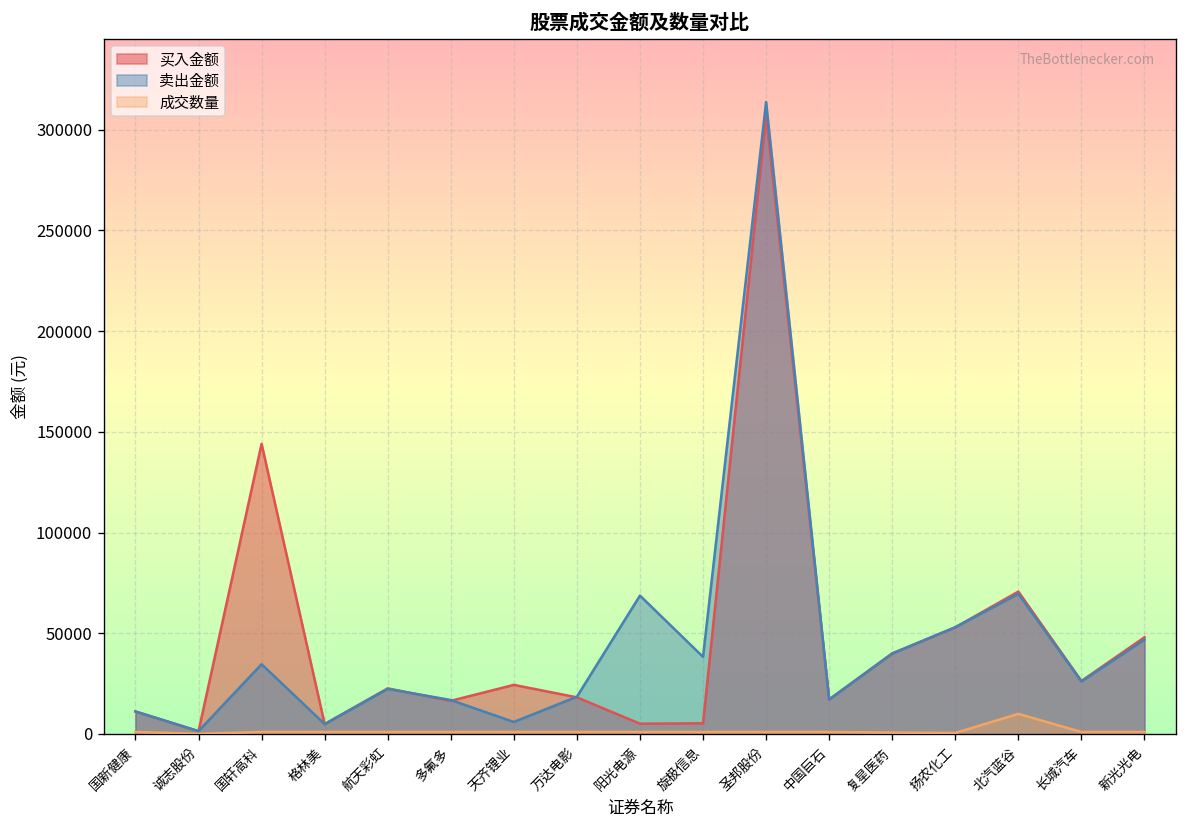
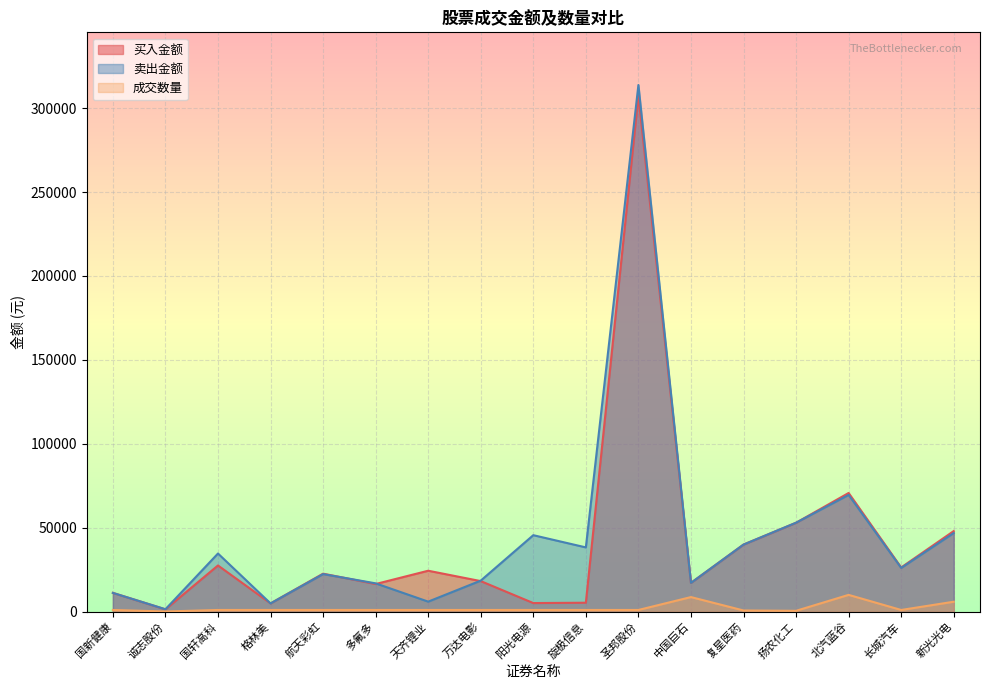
买入金额, 国轩高科: 144000 -> 28000
卖出金额, 阳光电源: 69000 -> 46000
成交数量, 中国巨石: 1000 -> 9000
成交数量, 新光光电: 1000 -> 6000
